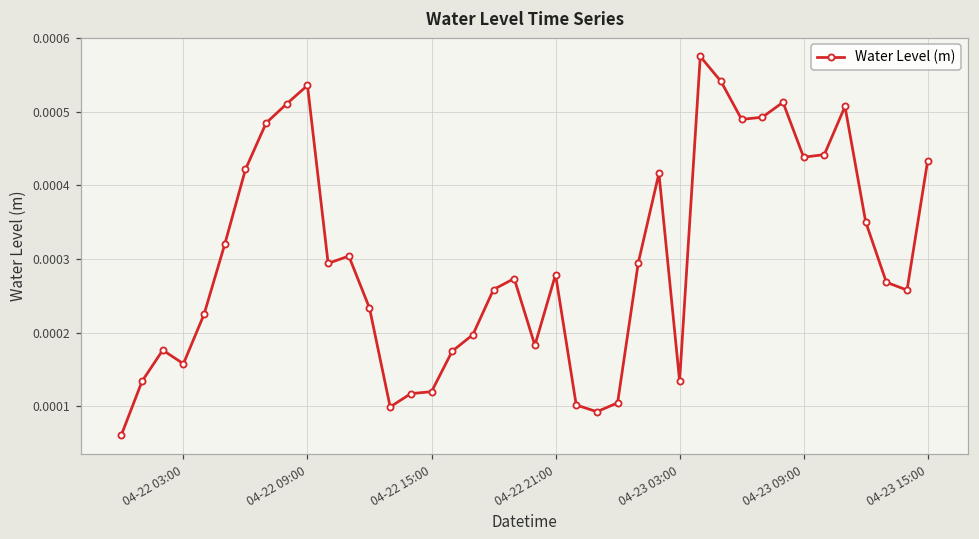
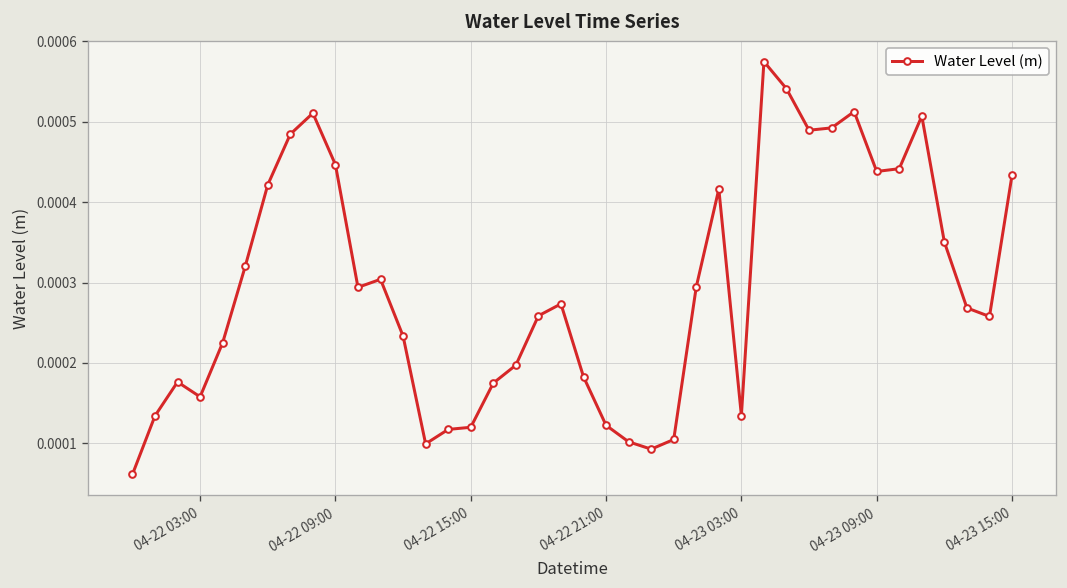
04-22 09:00: 0.00054 -> 0.00045
04-22 21:00: 0.00028 -> 0.00012
